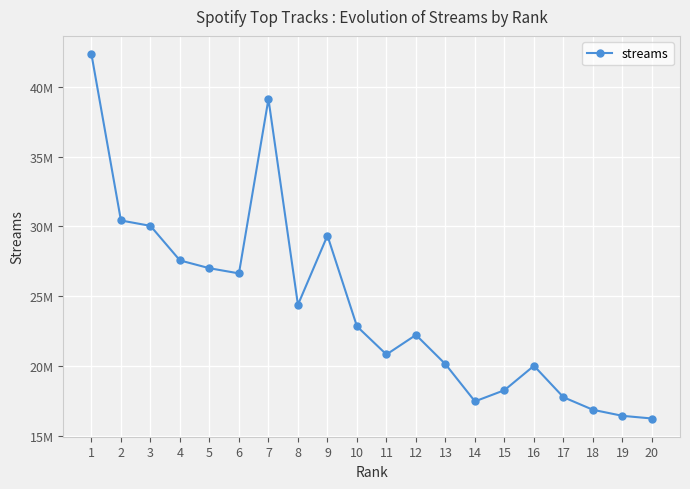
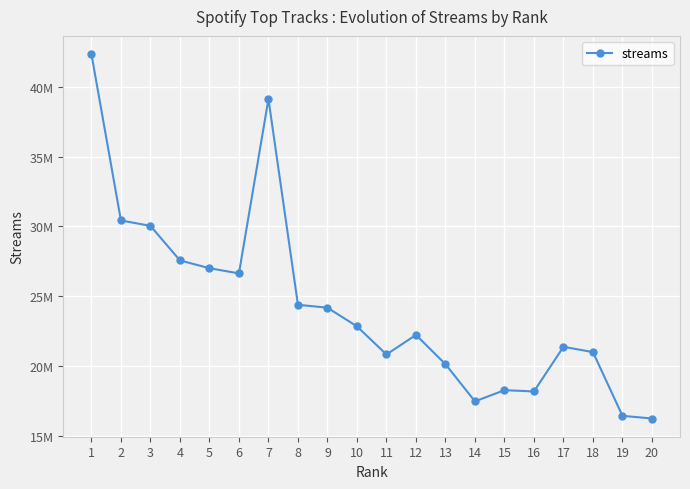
9: 29300000 -> 24200000
16: 20000000 -> 18200000
17: 17800000 -> 21400000
18: 16900000 -> 21000000
